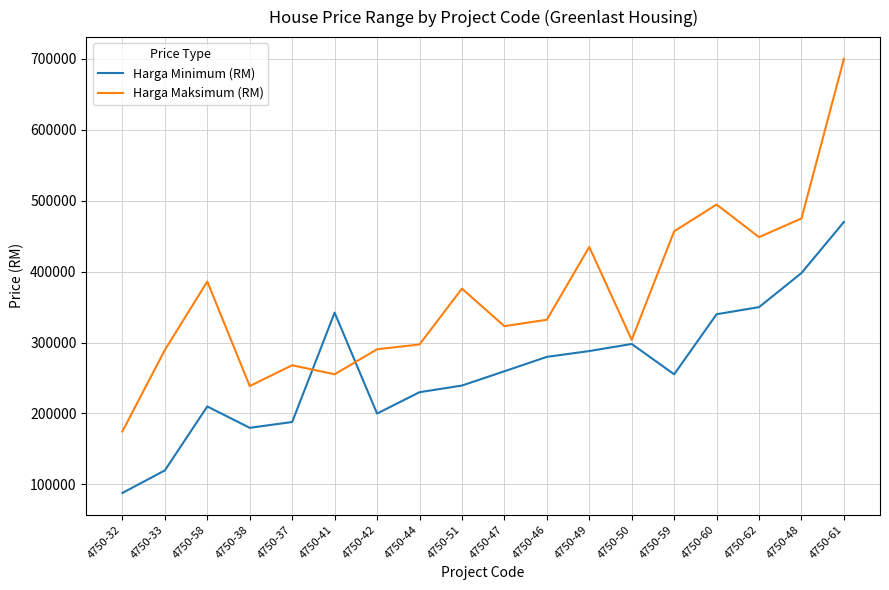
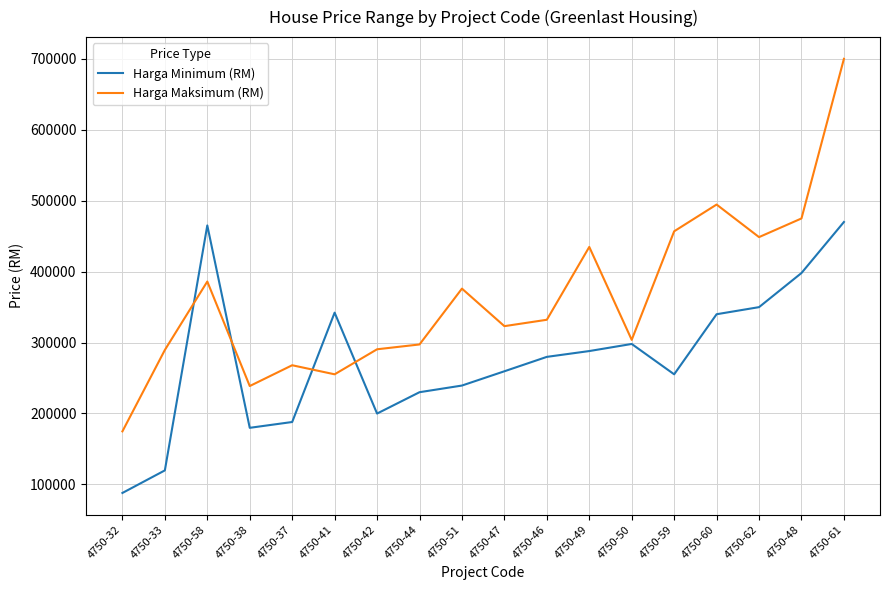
Harga Minimum (RM), 4750-58: 210000 -> 470000
